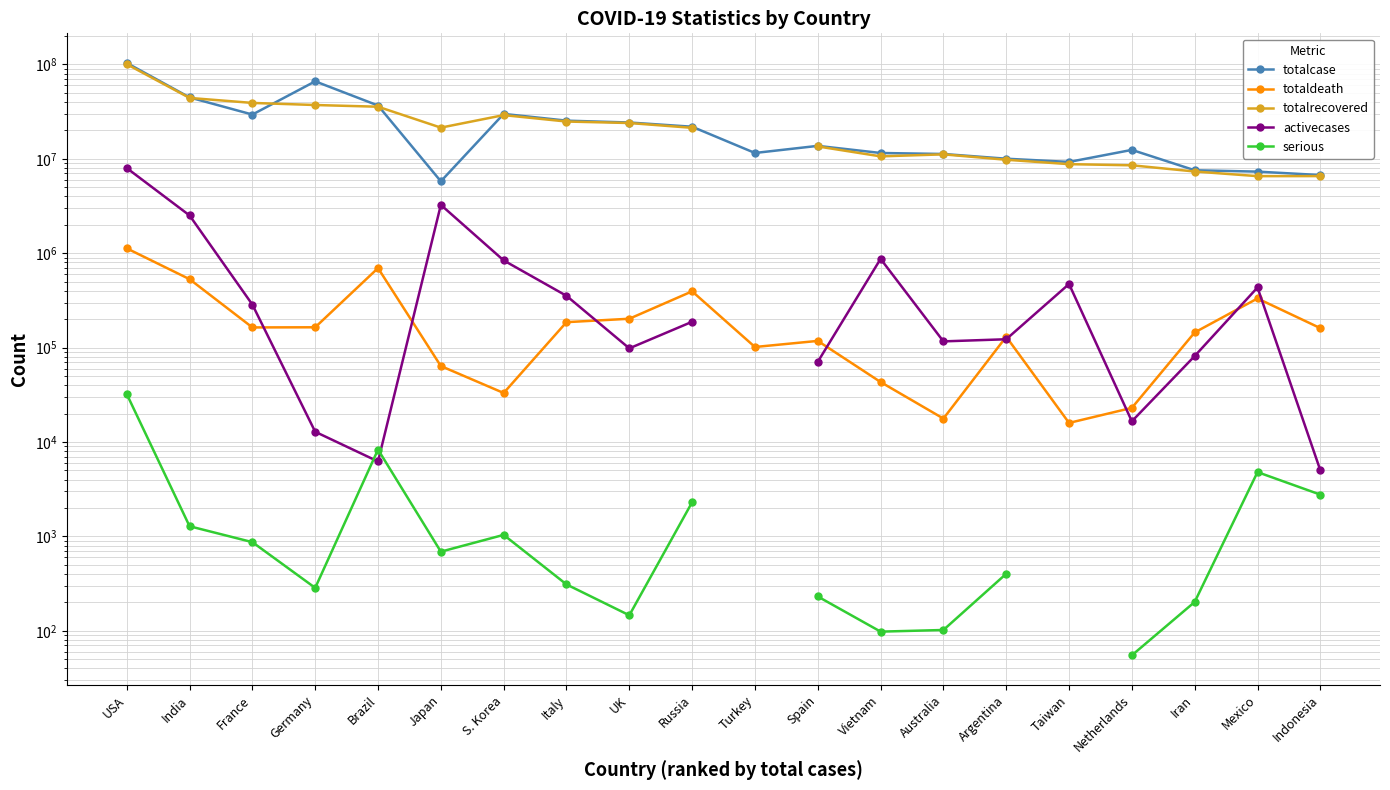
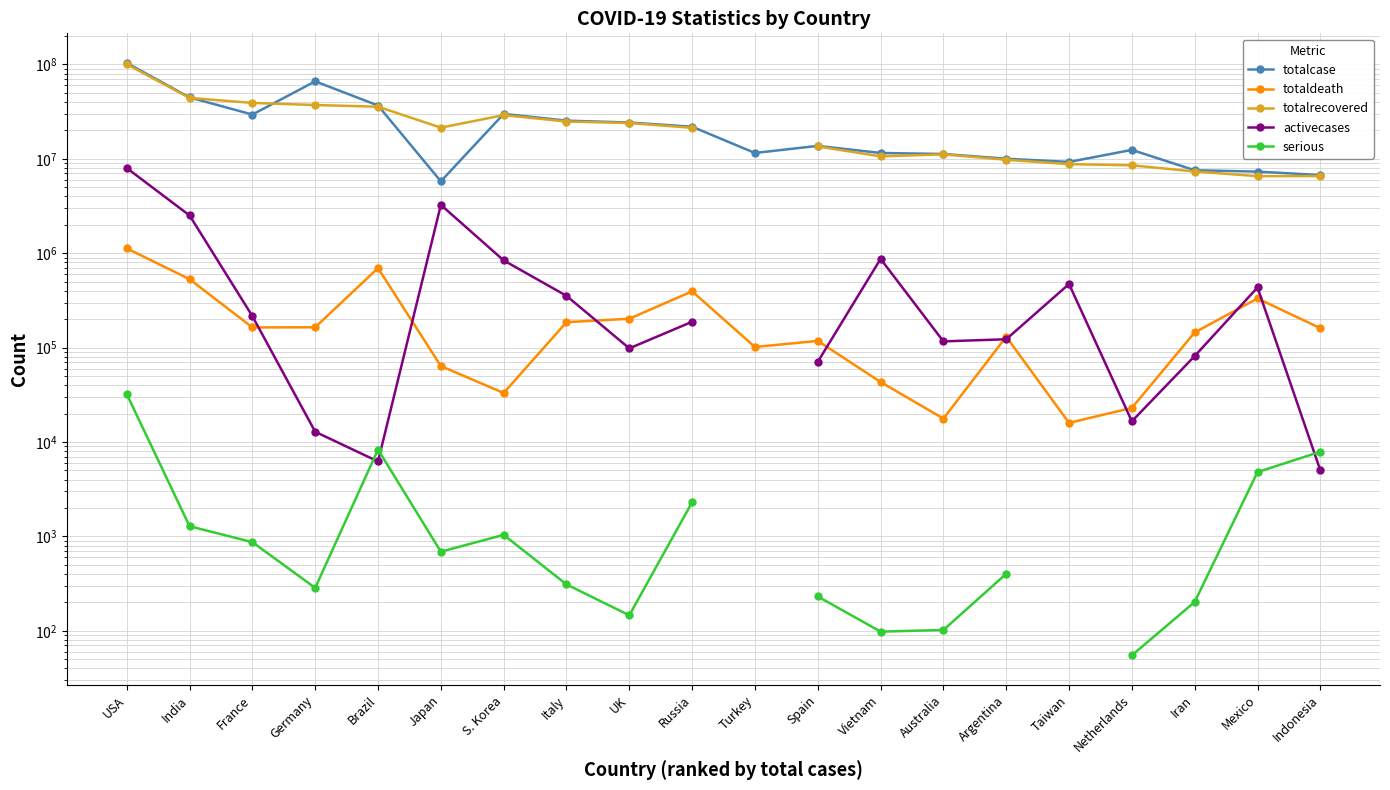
activecases, France: 290000 -> 220000
serious, Indonesia: 2800 -> 8000
